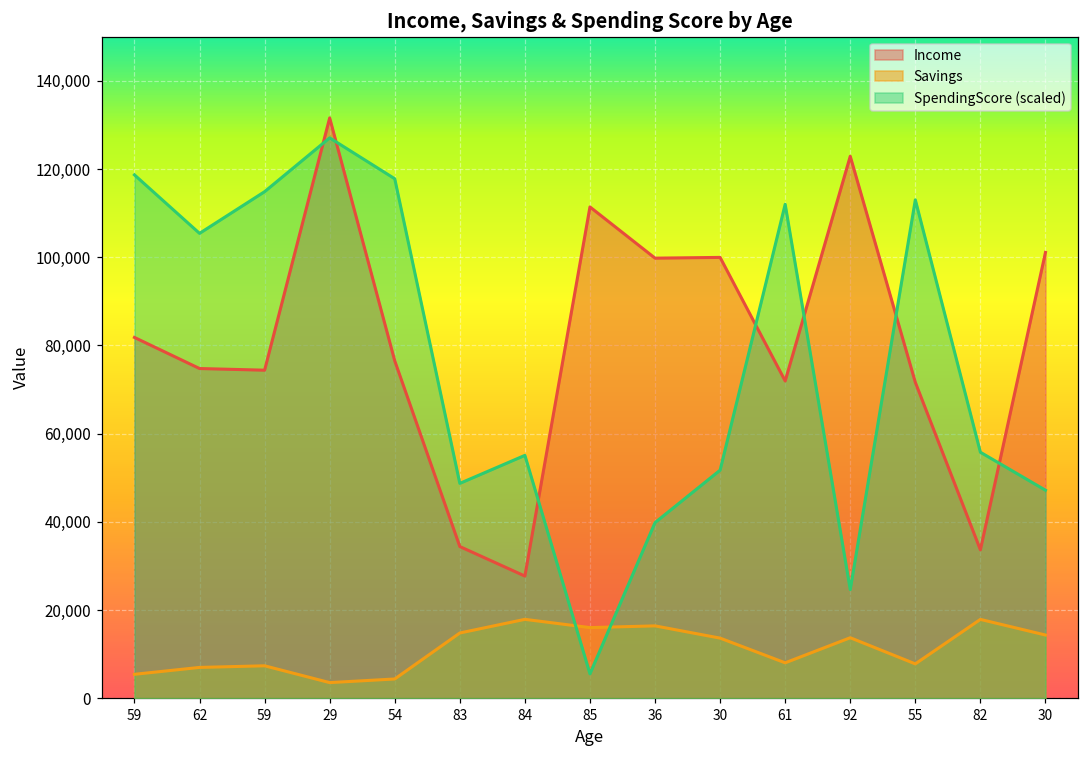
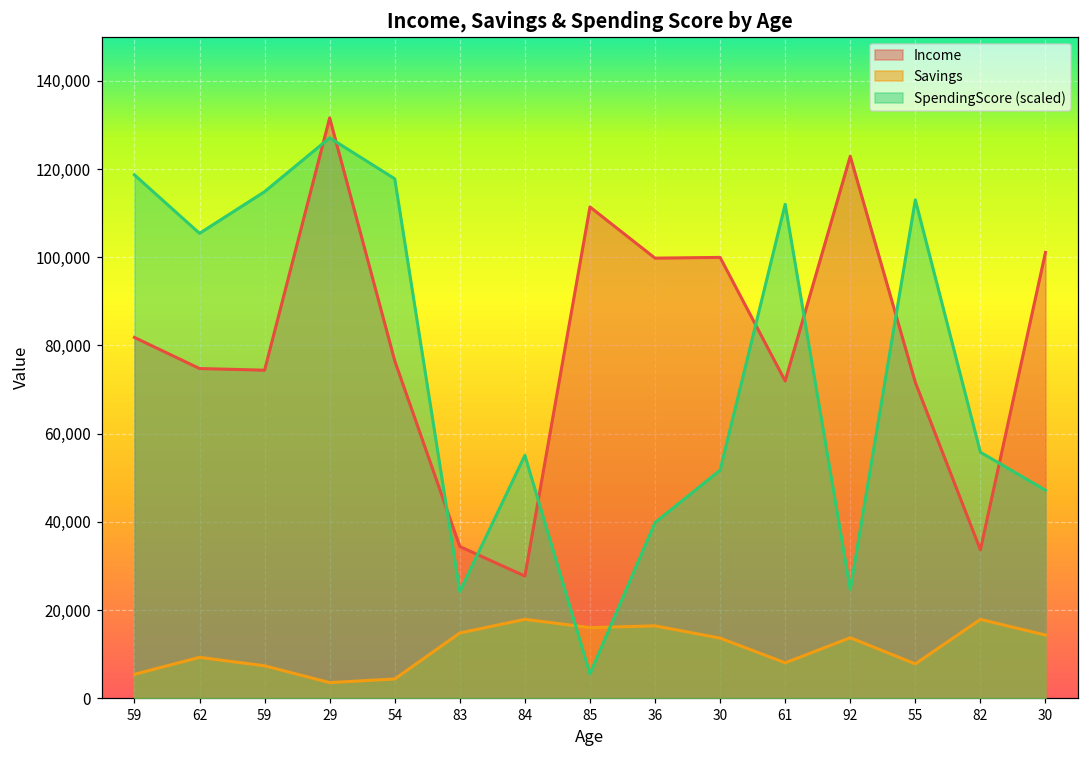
Savings, 62: 7,000 -> 9,000
SpendingScore (scaled), 83: 49,000 -> 24,000
